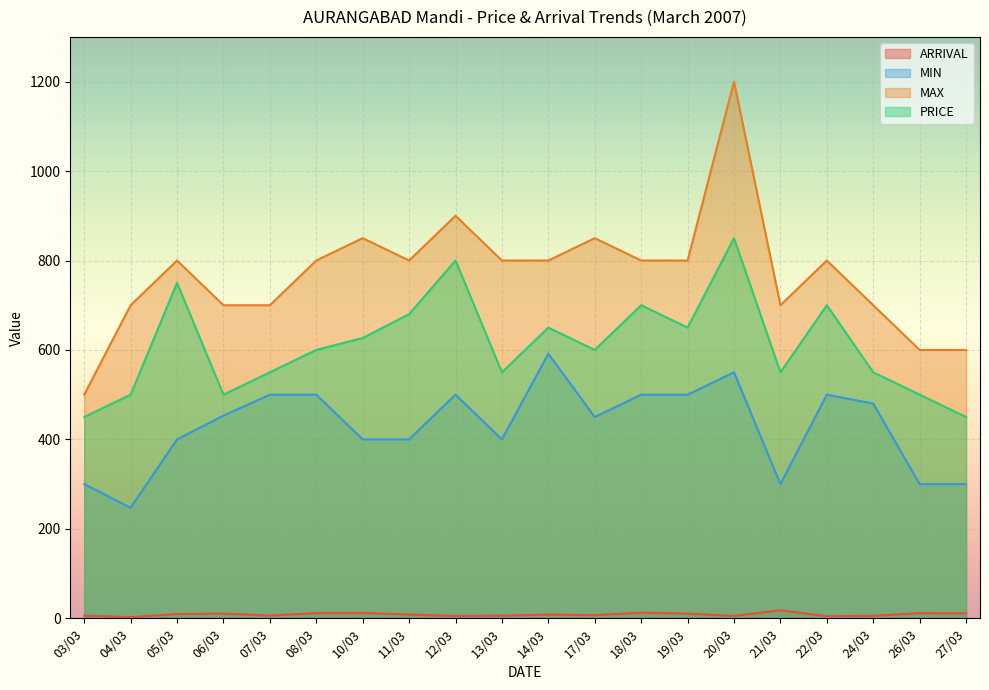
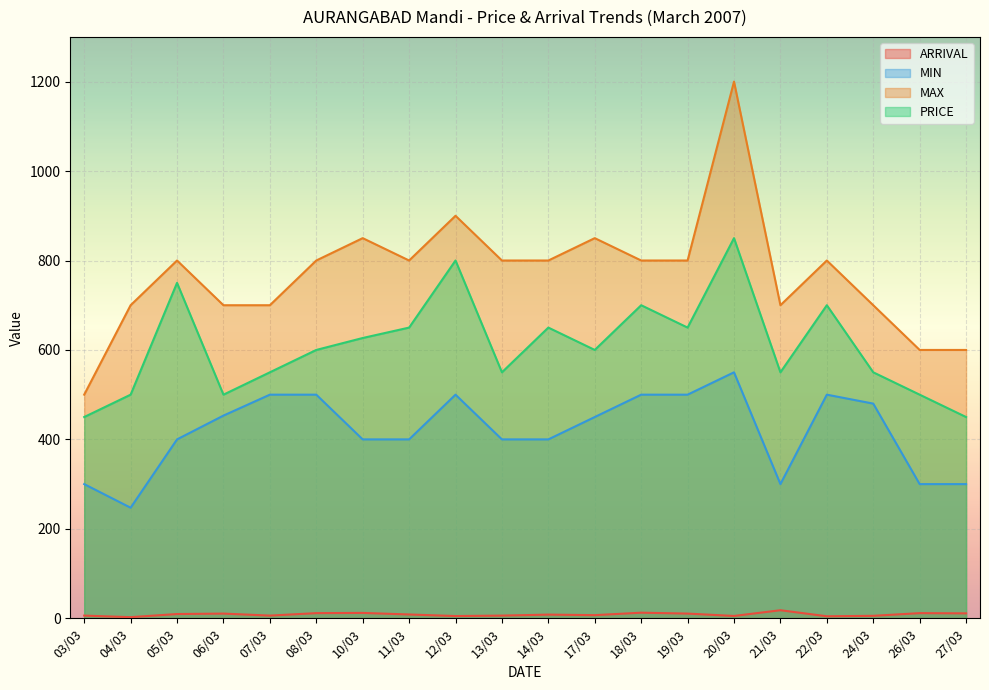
PRICE, 11/03: 680 -> 650
MIN, 14/03: 590 -> 400
